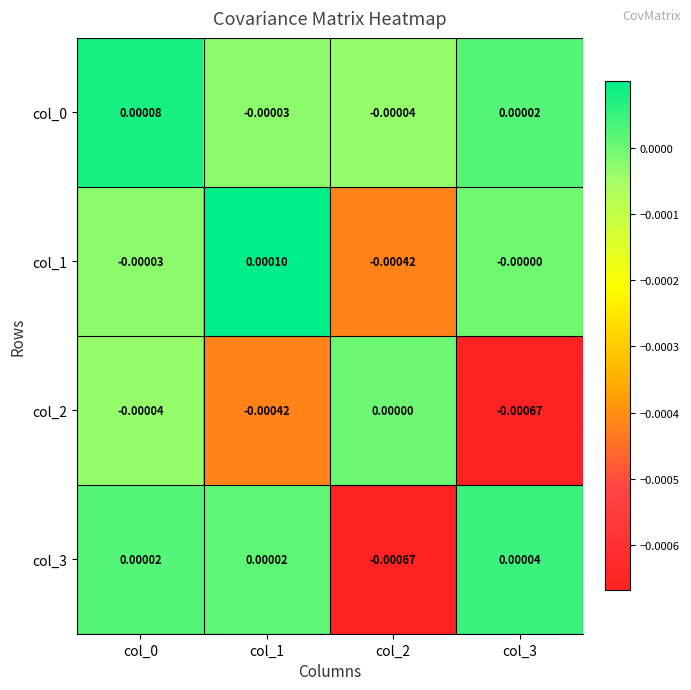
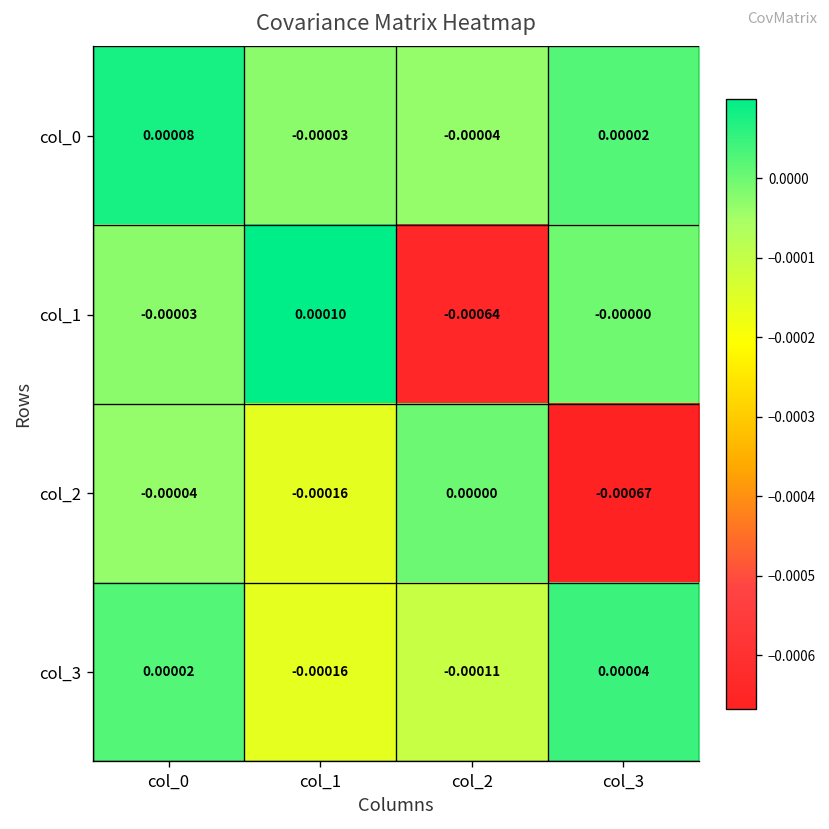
col_1, col_2: -0.00042 -> -0.00064
col_2, col_1: -0.00042 -> -0.00016
col_3, col_1: 0.00002 -> -0.00016
col_3, col_2: -0.00067 -> -0.00011
